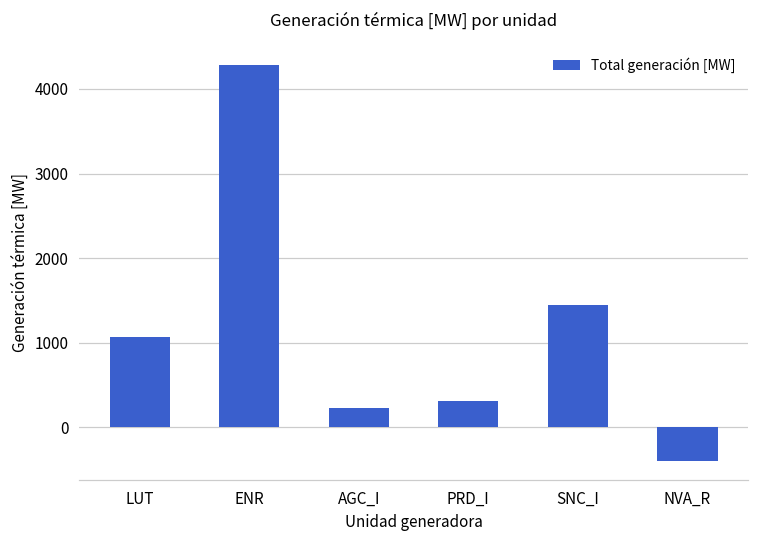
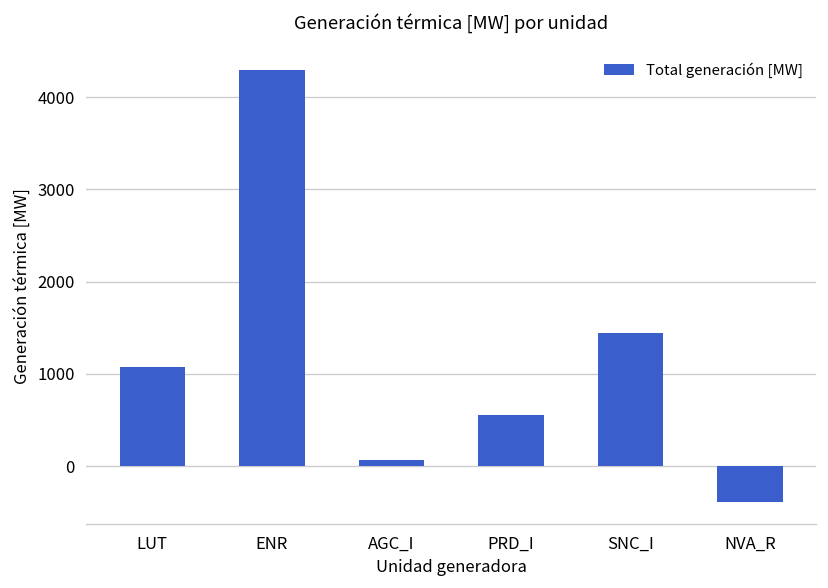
AGC_I: 200 -> 100
PRD_I: 300 -> 600
